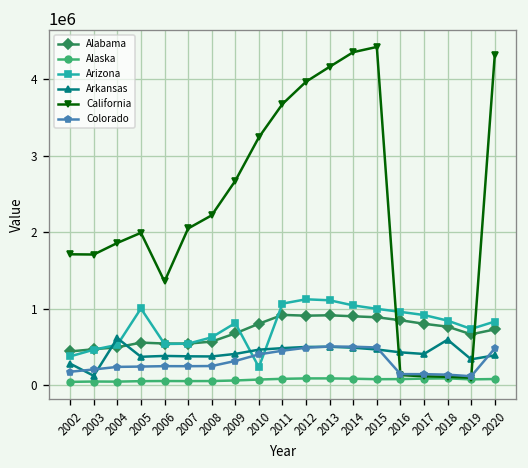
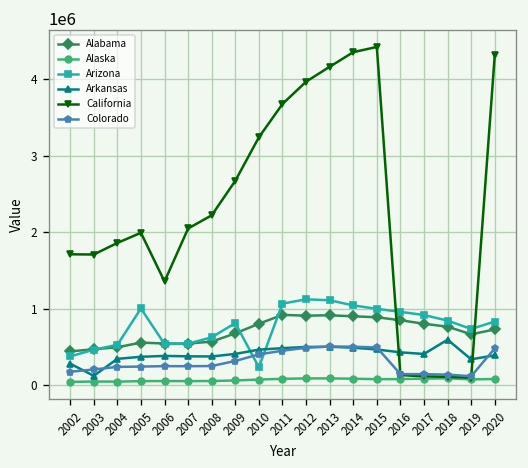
Arkansas, 2004: 600000 -> 300000
